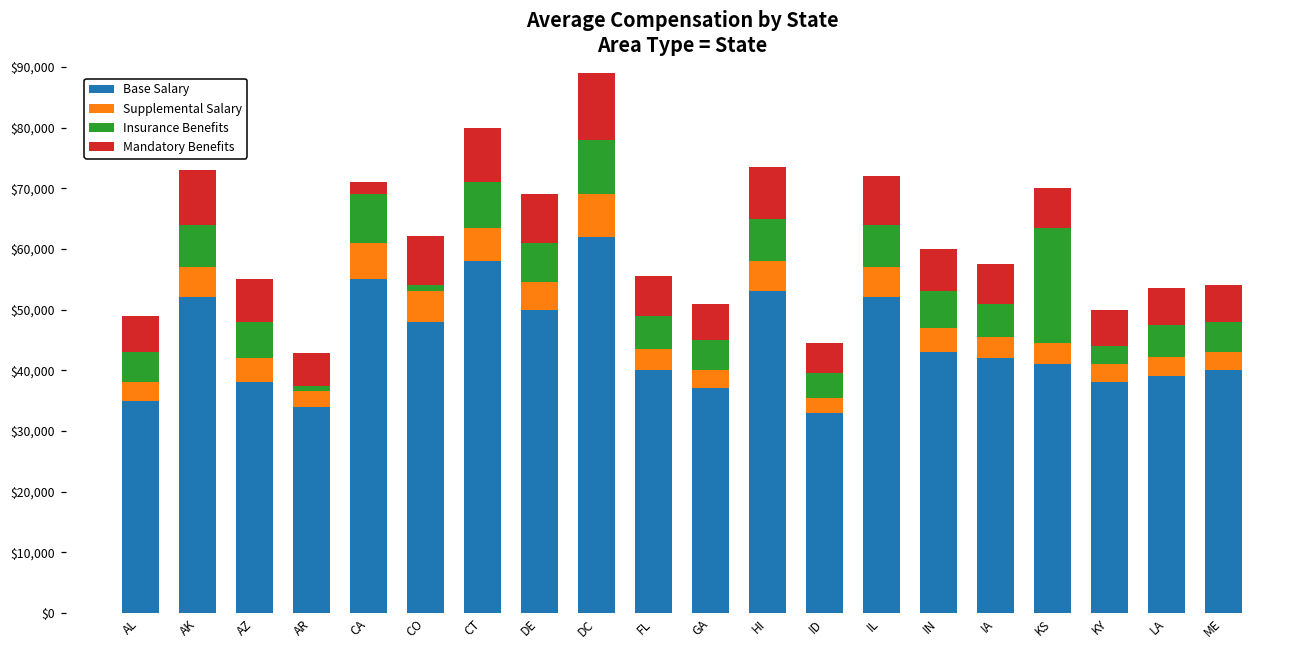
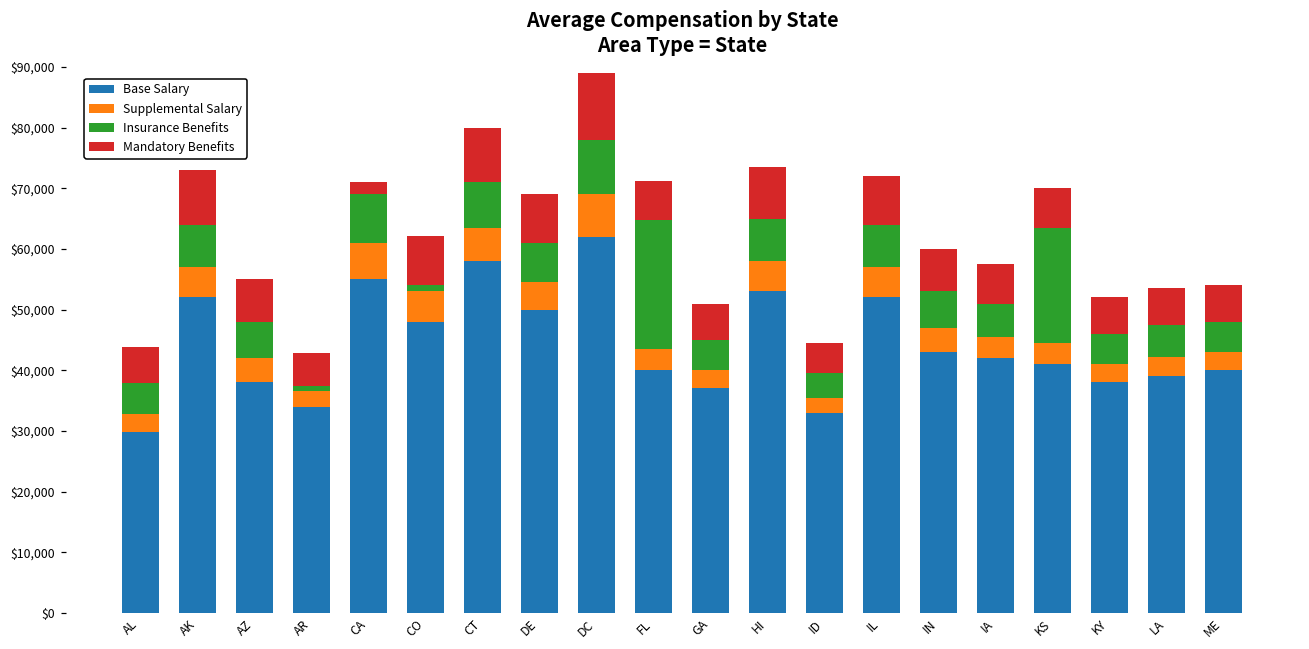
Base Salary, AL: $35,000 -> $30,000
Insurance Benefits, FL: $6,000 -> $21,000
Insurance Benefits, KY: $3,000 -> $5,000
